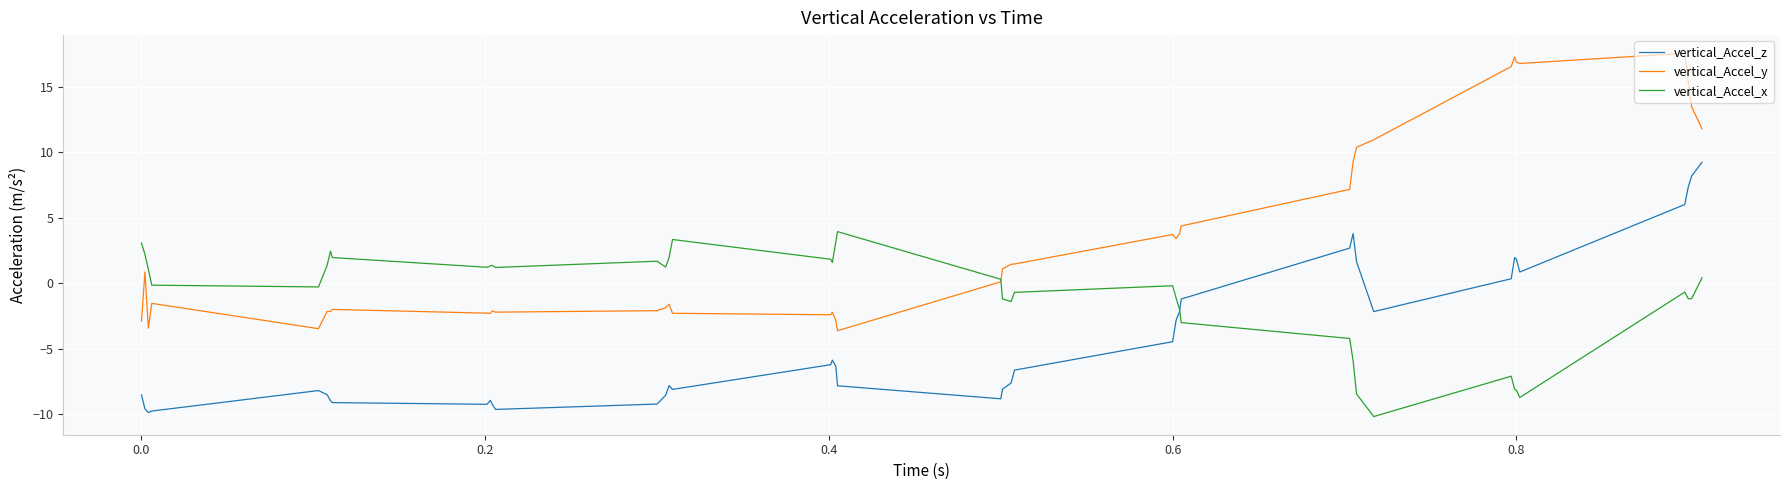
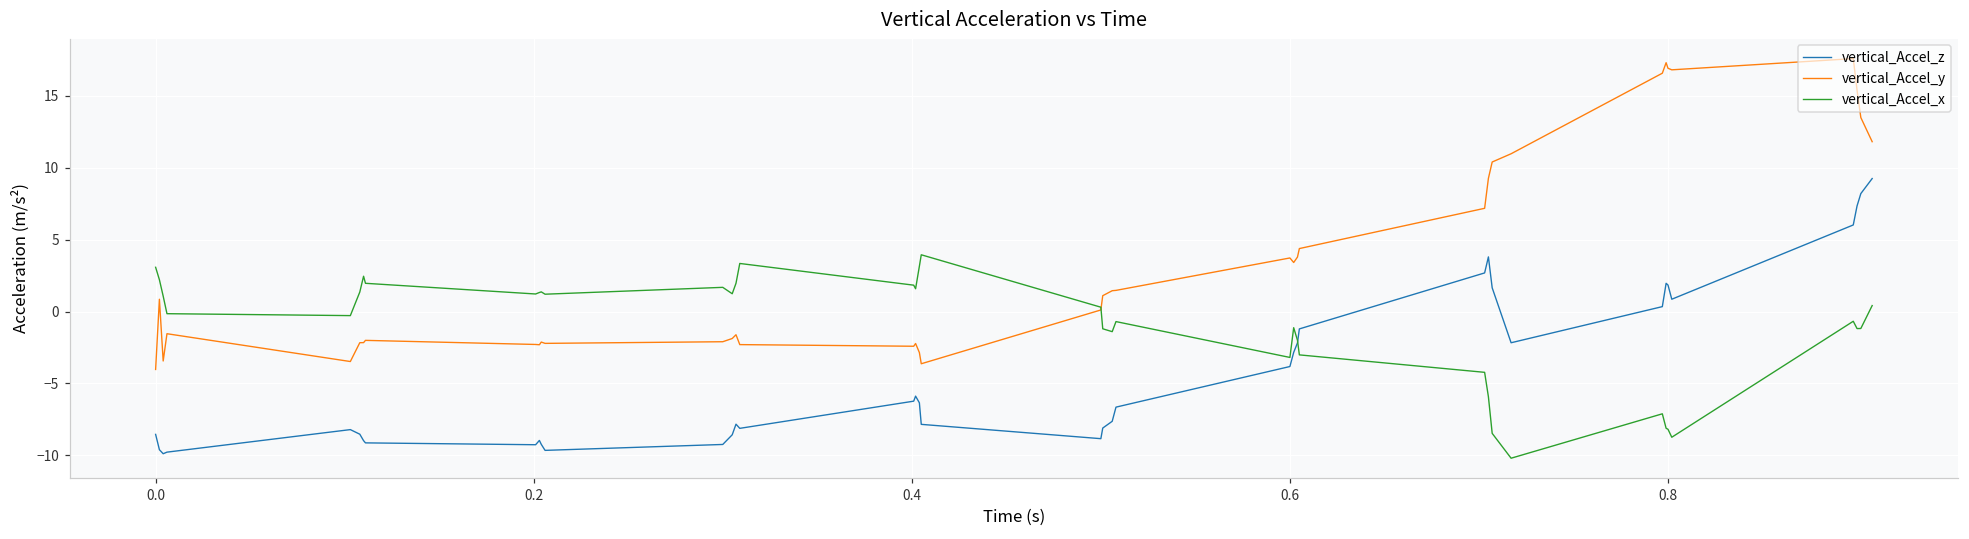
vertical_Accel_y, 0.0: -2.9 -> -4.0
vertical_Accel_z, 0.6: -4.5 -> -3.8
vertical_Accel_x, 0.6: -0.2 -> -3.2
